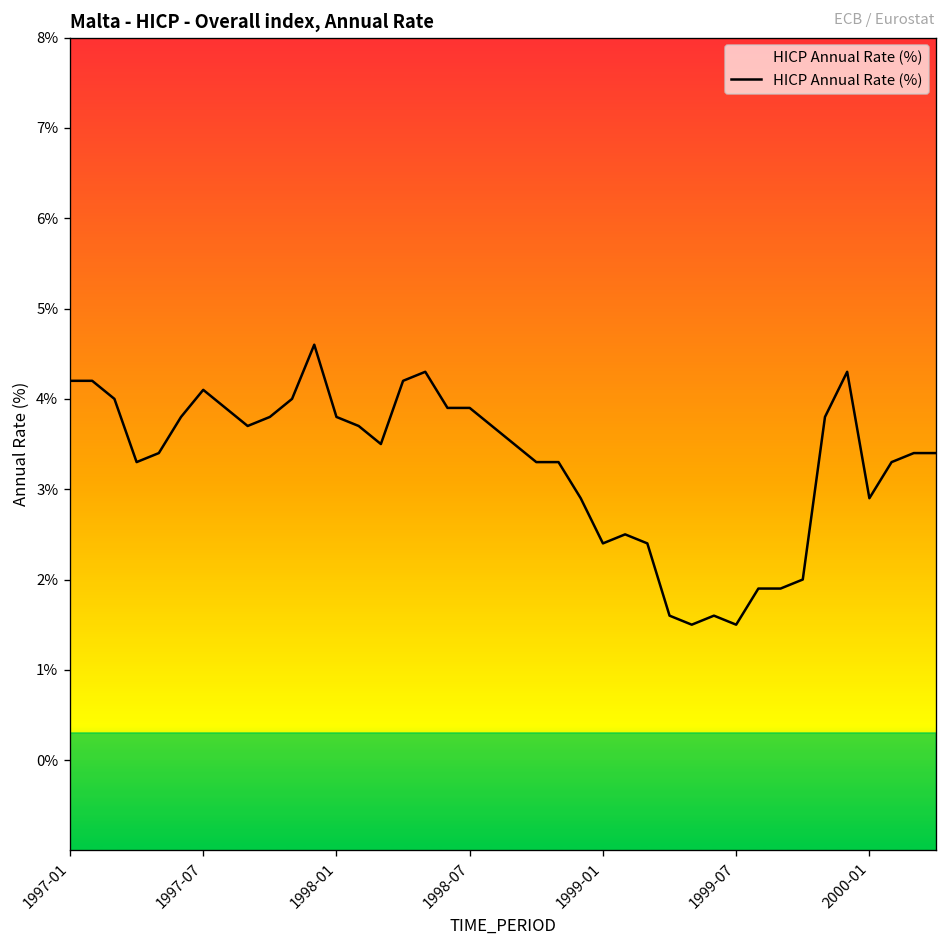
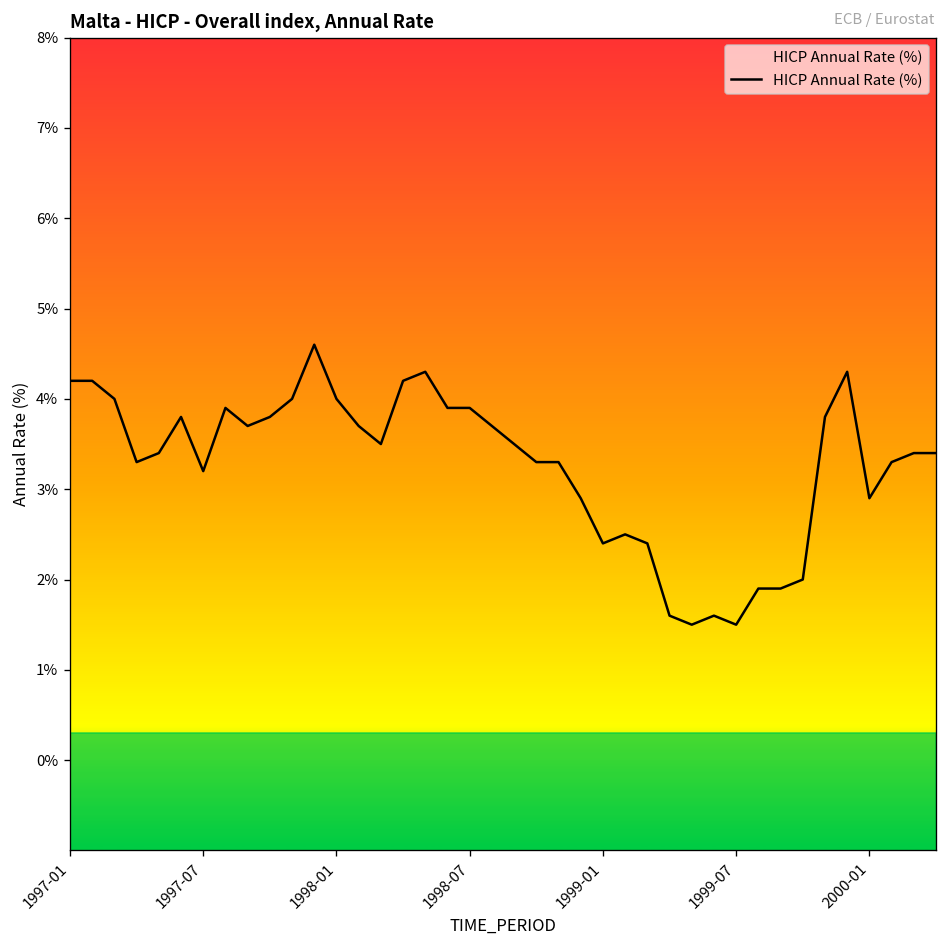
1997-07: 4.1% -> 3.2%
1998-01: 3.8% -> 4.0%
